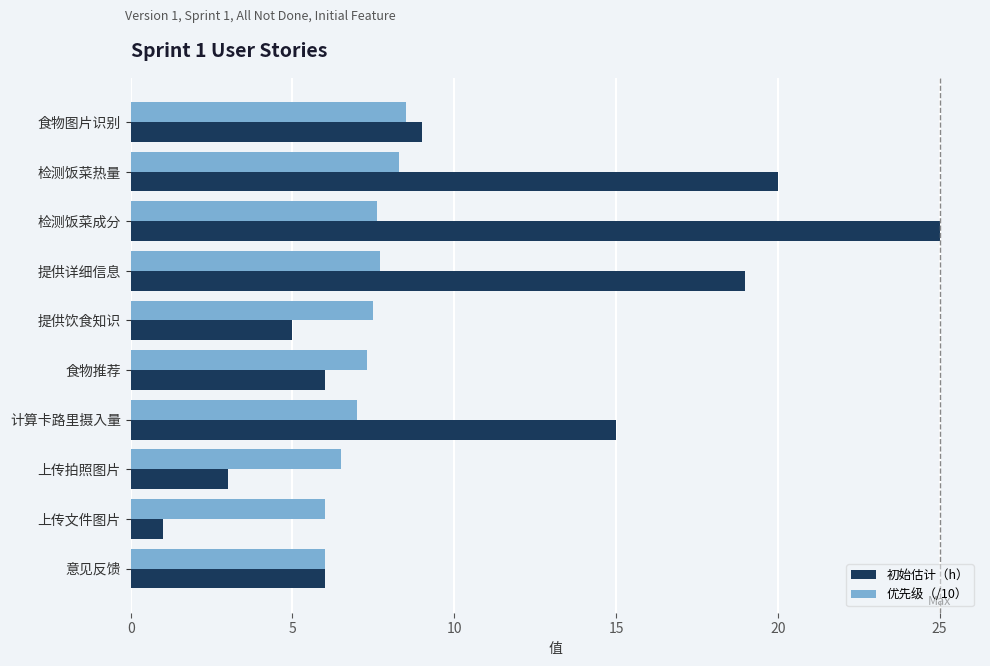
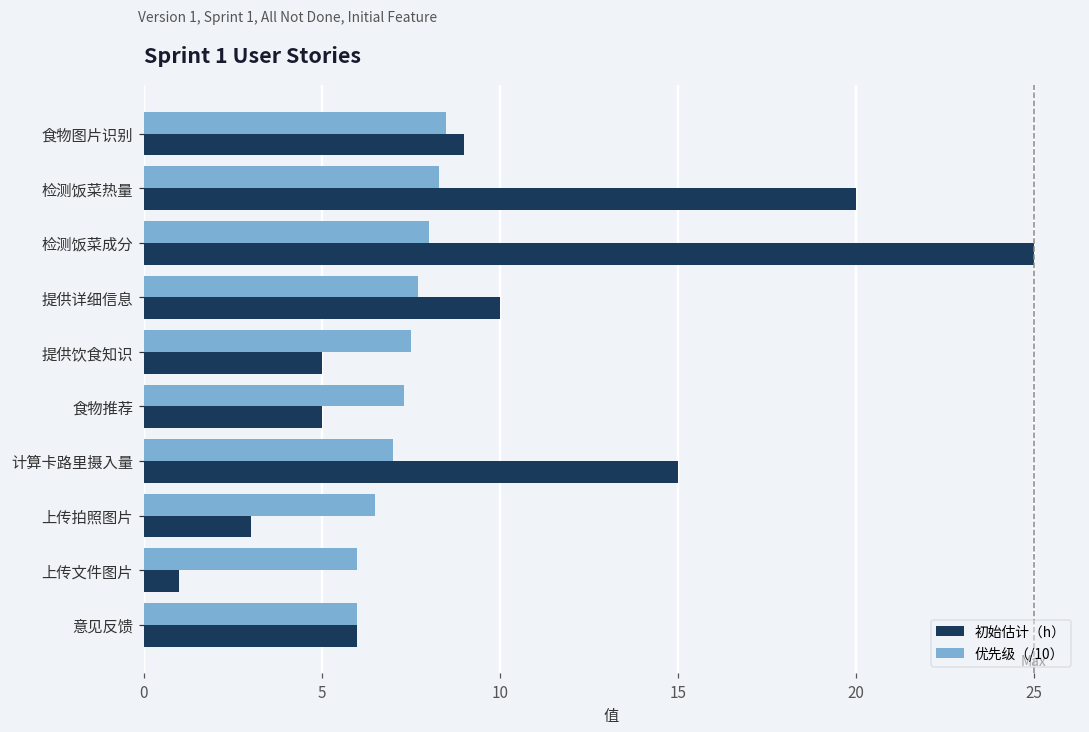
优先级（/10）, 检测饭菜成分: 7.6 -> 8.0
初始估计（h）, 提供详细信息: 19 -> 10
初始估计（h）, 食物推荐: 6 -> 5
